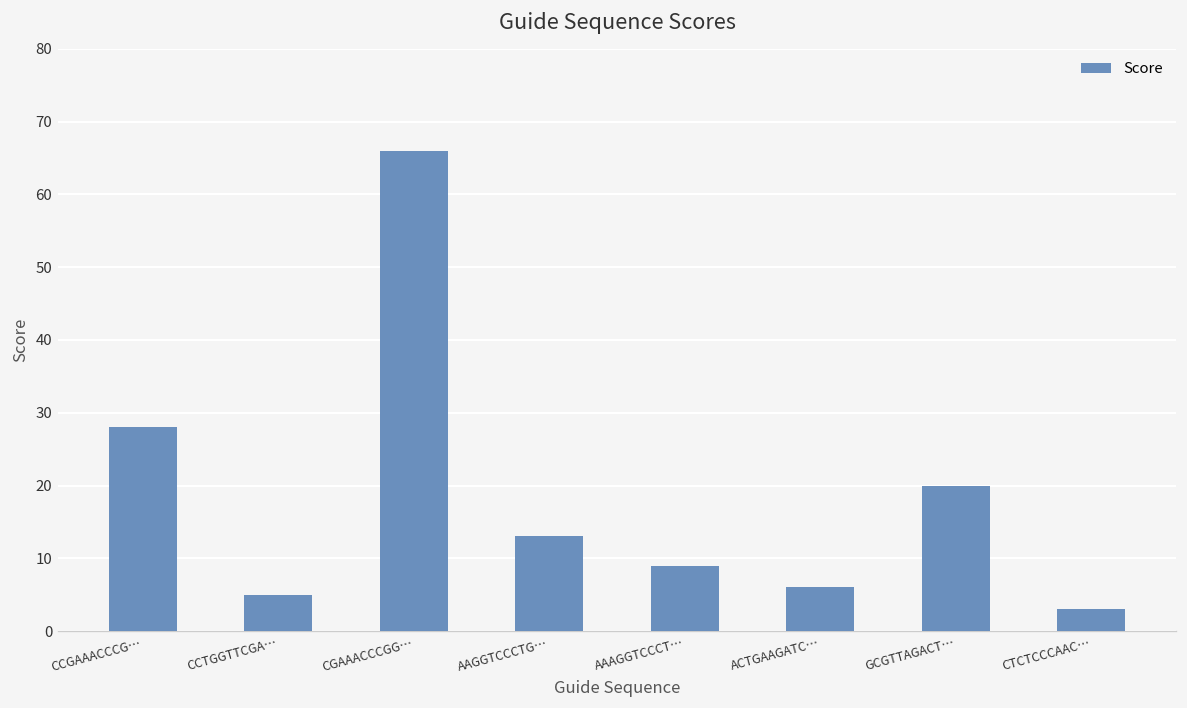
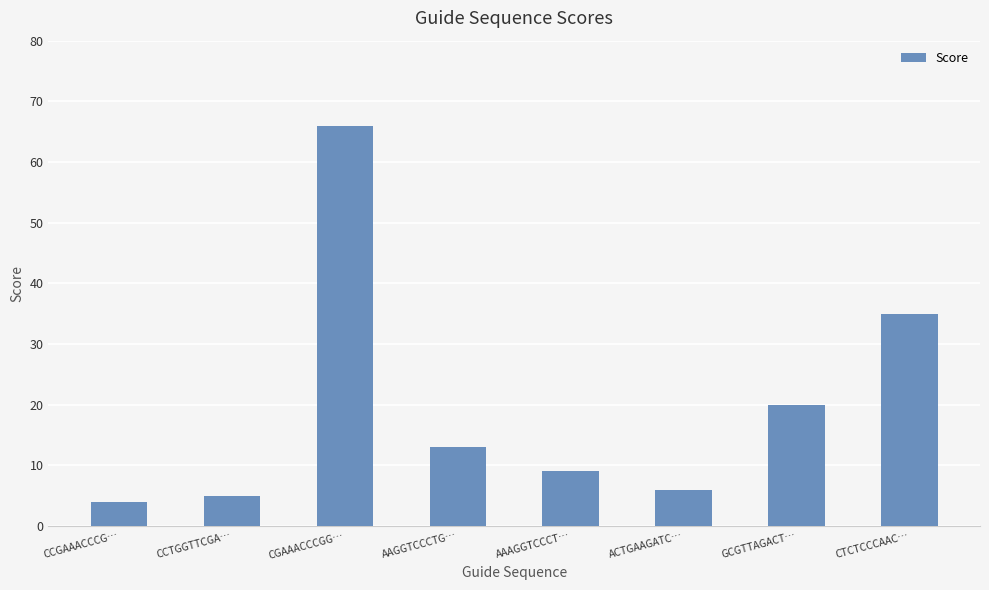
CCGAAACCCG…: 28 -> 4
CTCTCCCAAC…: 3 -> 35
